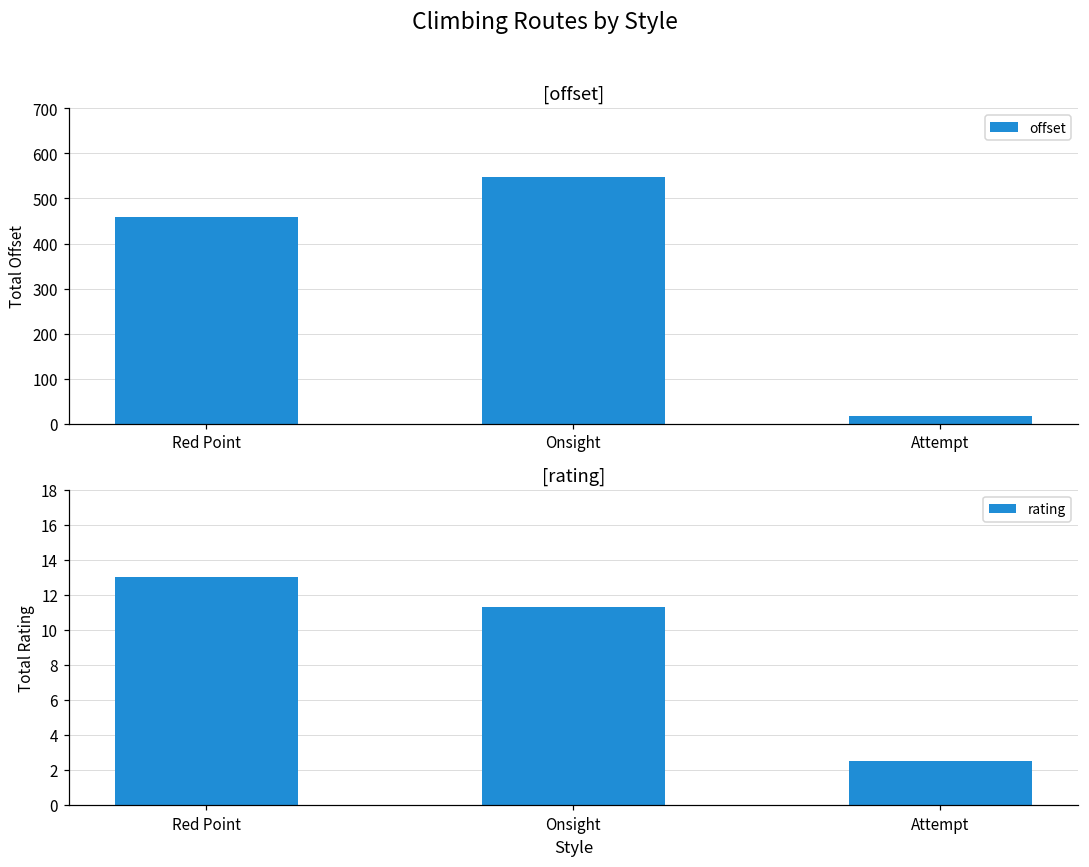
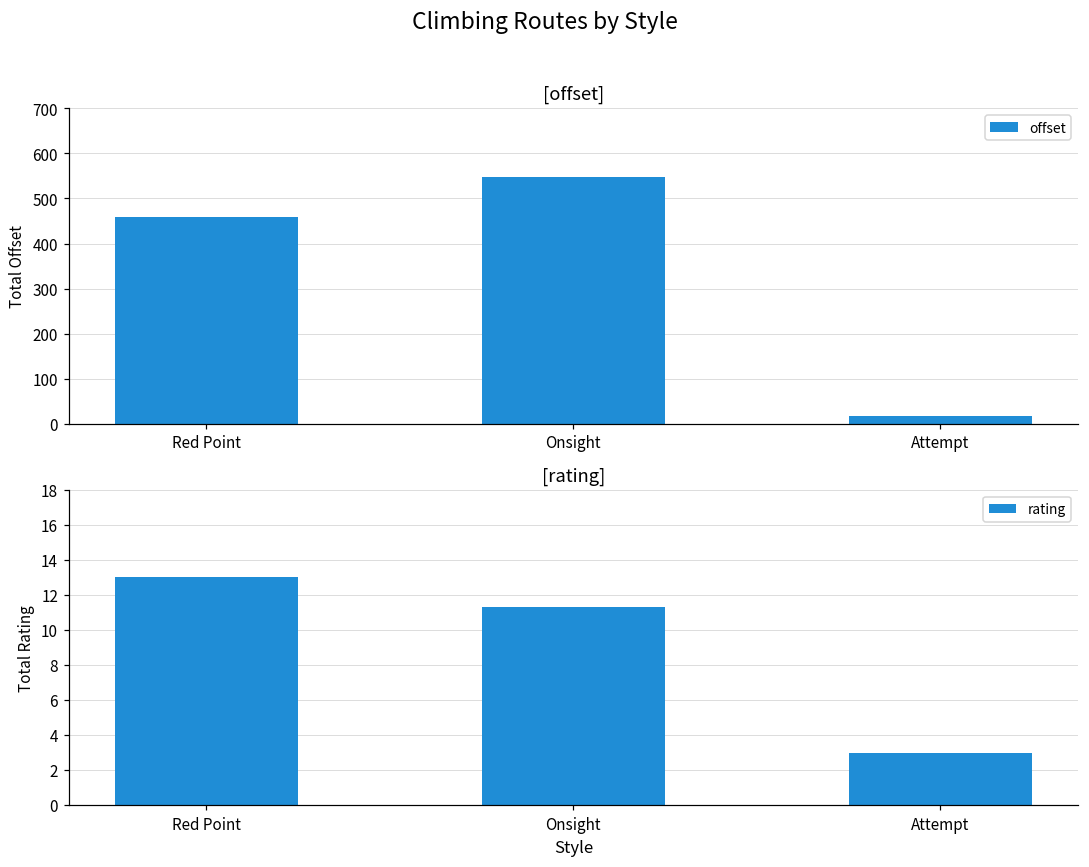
[rating], Attempt: 2.5 -> 3.0
